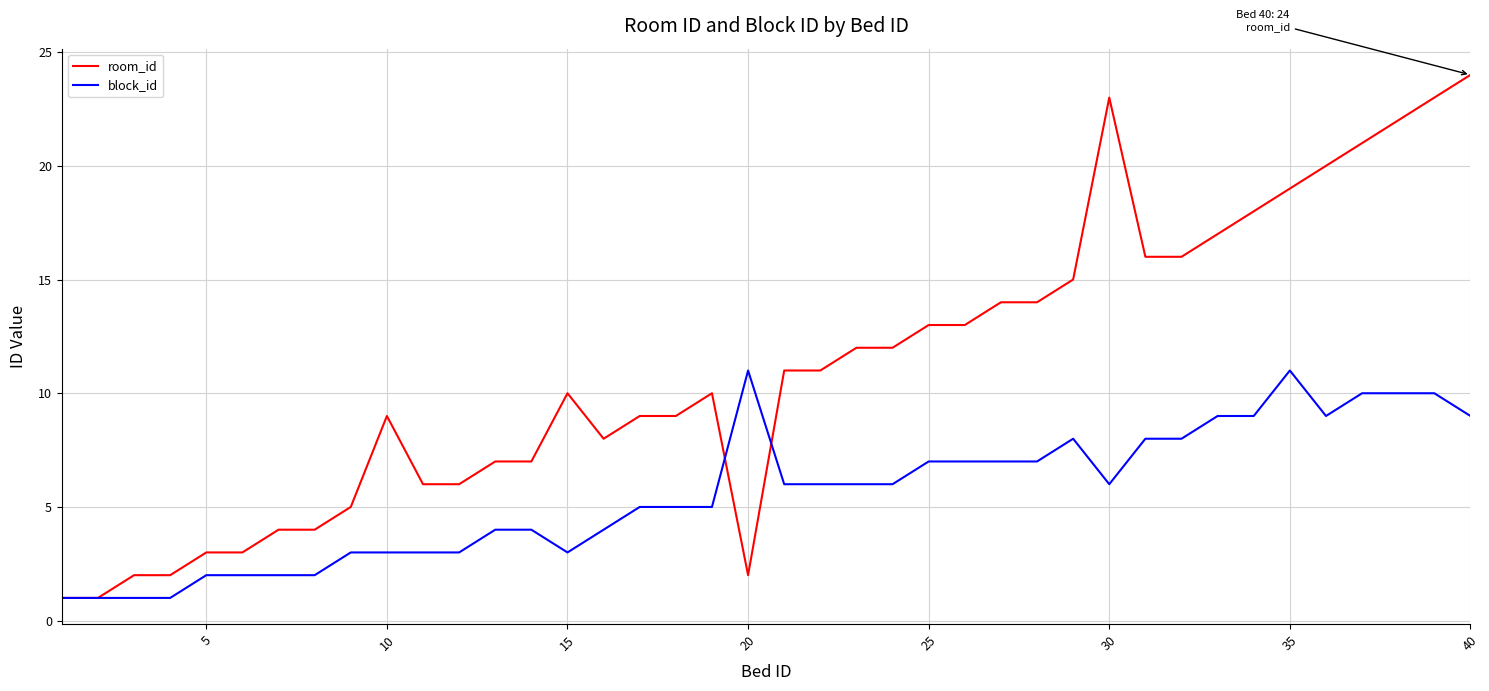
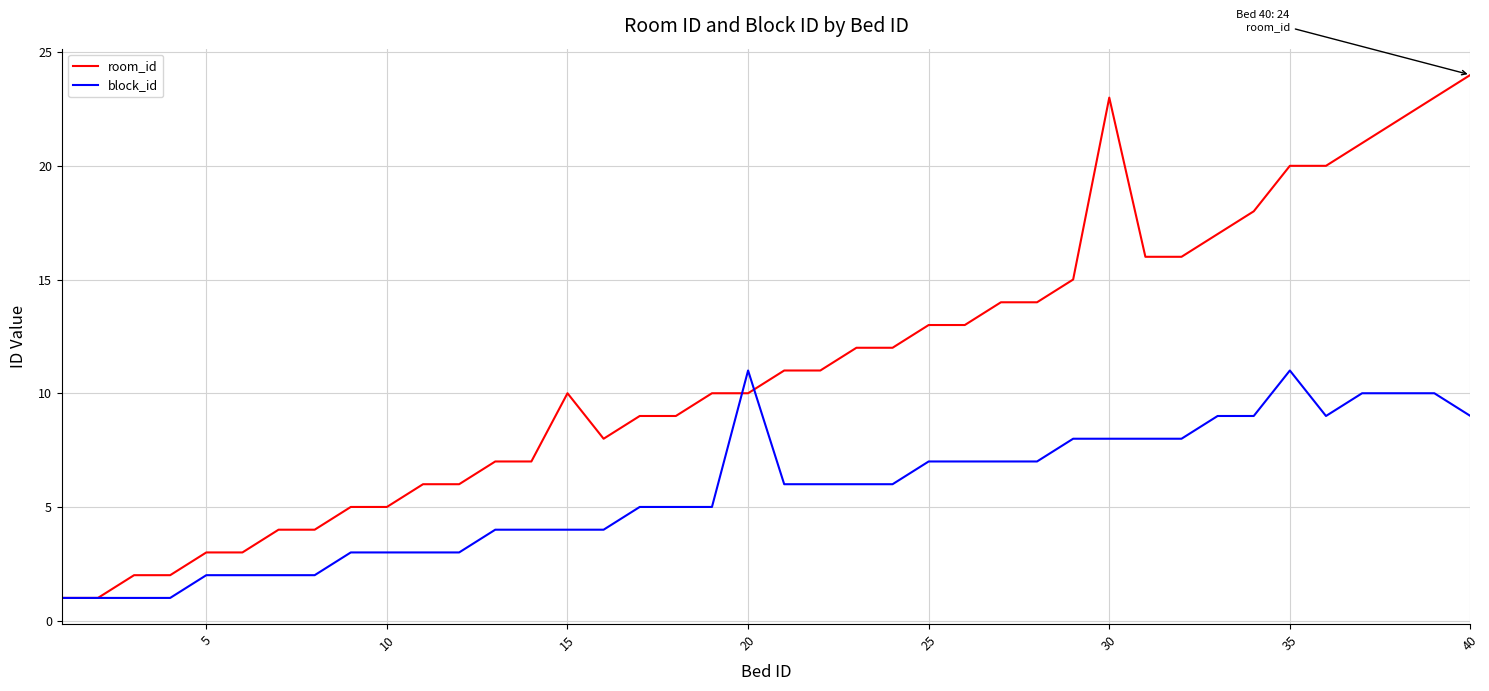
room_id, 10: 9 -> 5
block_id, 15: 3 -> 4
room_id, 20: 2 -> 10
block_id, 30: 6 -> 8
room_id, 35: 19 -> 20
